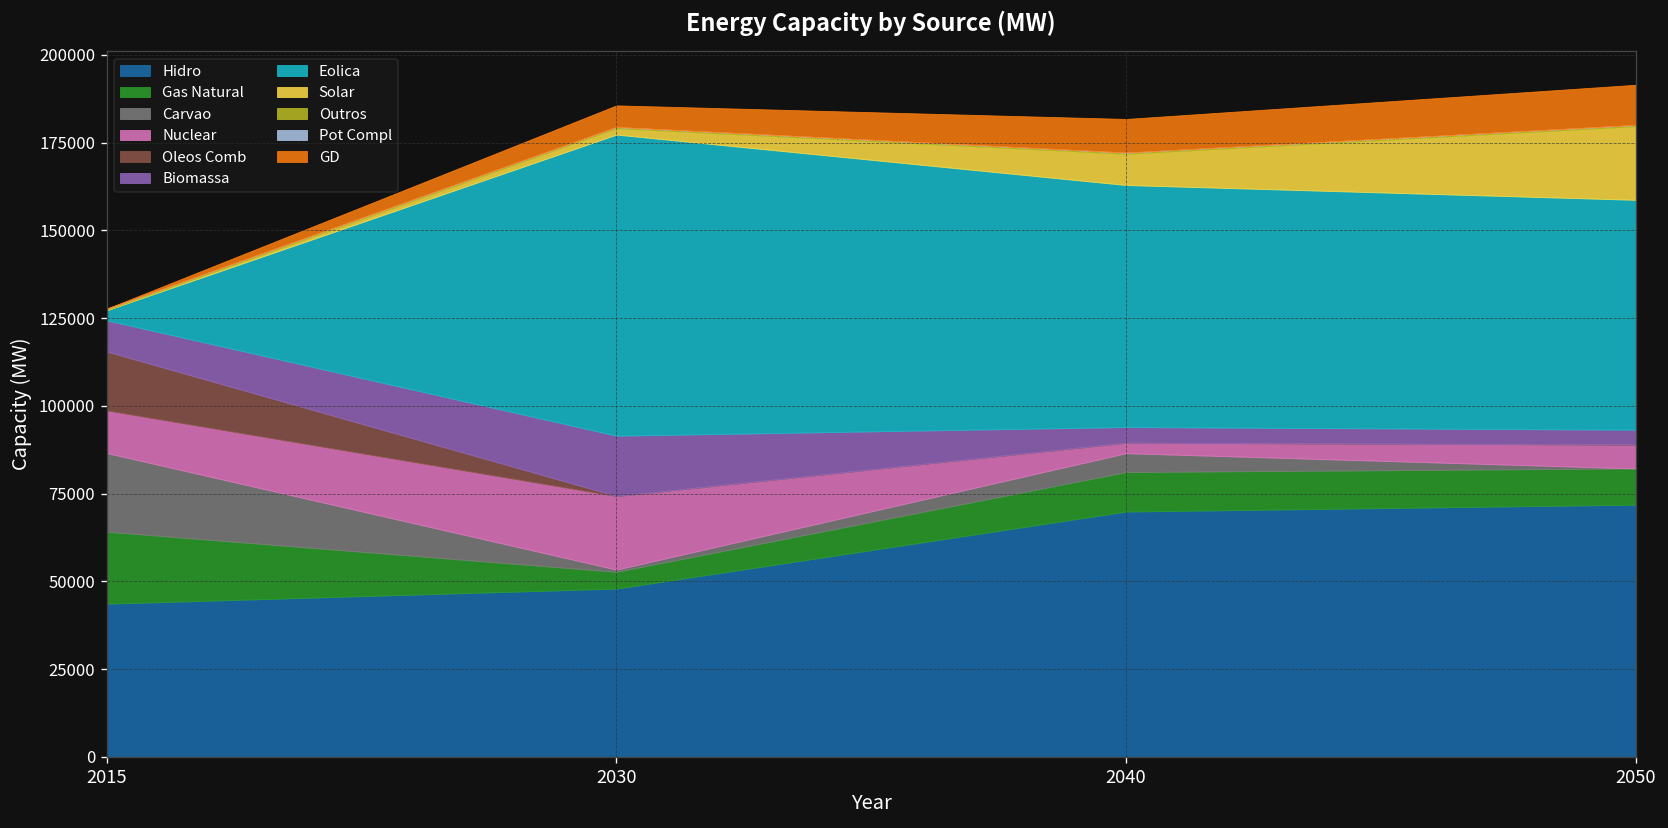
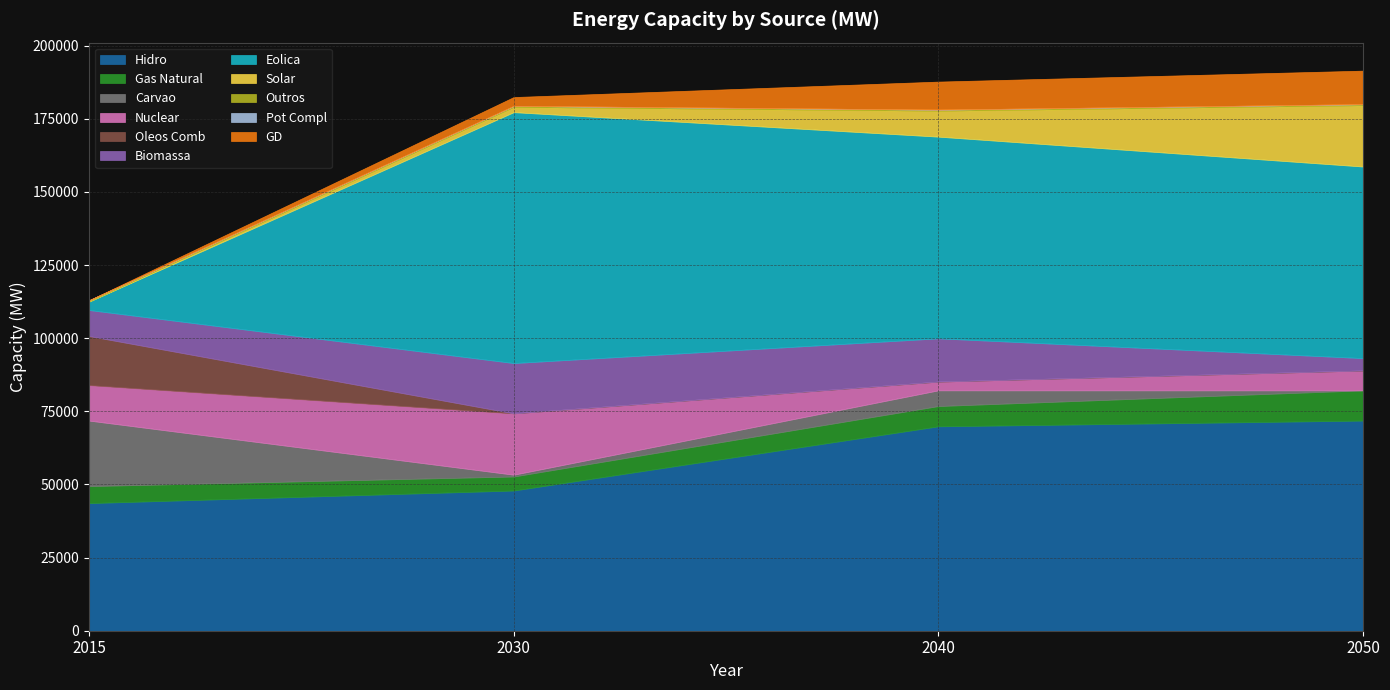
Gas Natural, 2015: 21000 -> 6000
GD, 2030: 6000 -> 3000
Gas Natural, 2040: 11000 -> 7000
Biomassa, 2040: 4000 -> 15000
